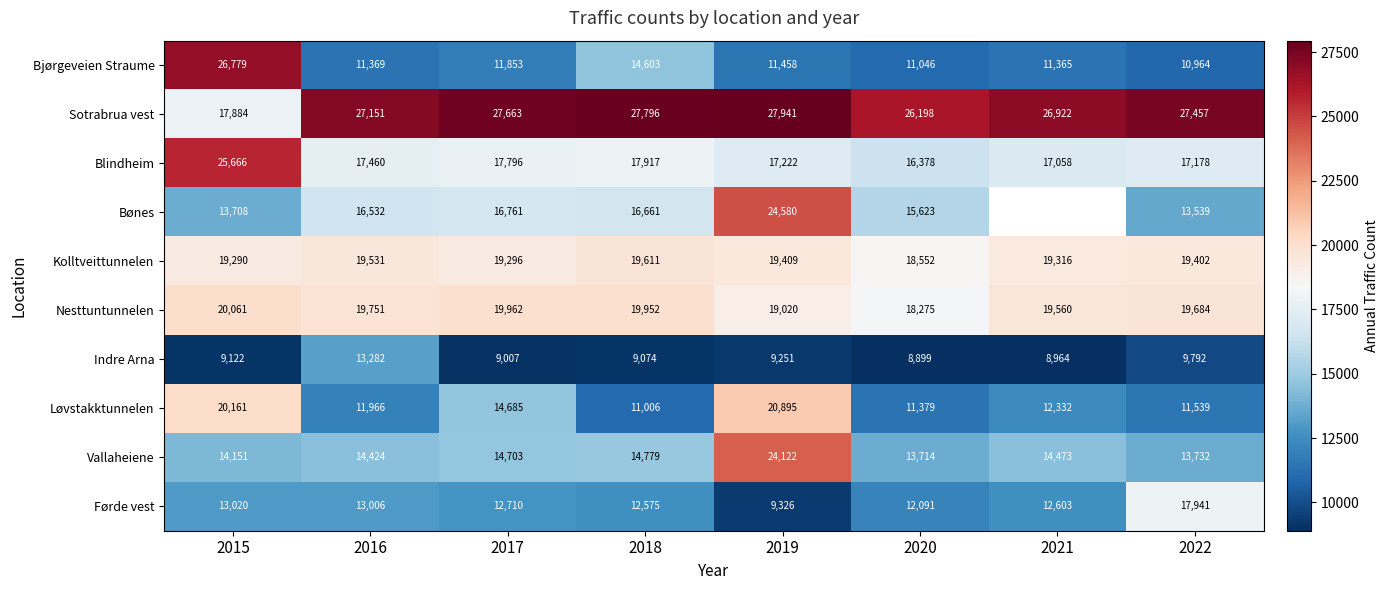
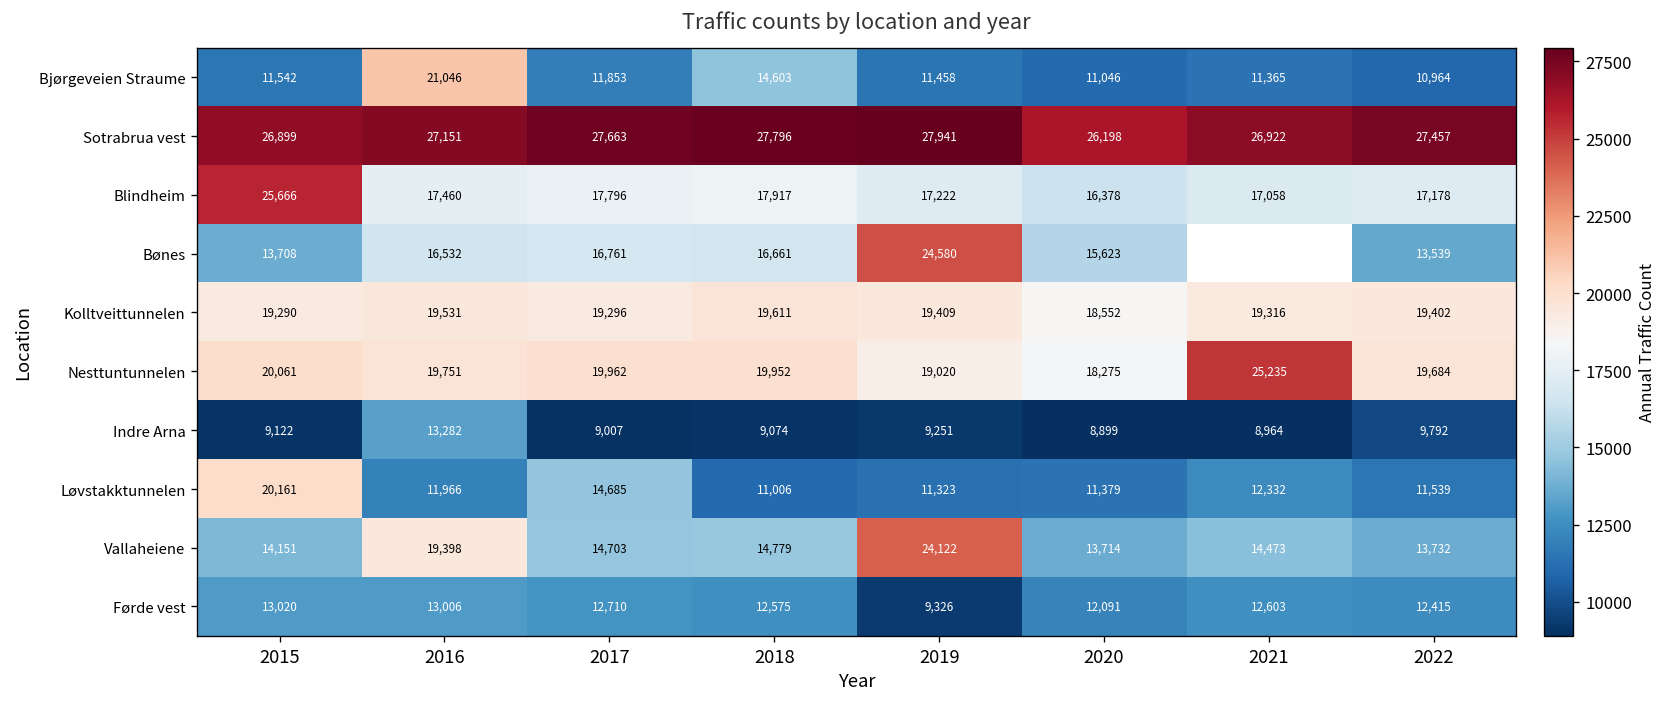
Bjørgeveien Straume, 2015: 26,779 -> 11,542
Bjørgeveien Straume, 2016: 11,369 -> 21,046
Sotrabrua vest, 2015: 17,884 -> 26,899
Nesttuntunnelen, 2021: 19,560 -> 25,235
Løvstakktunnelen, 2019: 20,895 -> 11,323
Vallaheiene, 2016: 14,424 -> 19,398
Førde vest, 2022: 17,941 -> 12,415
